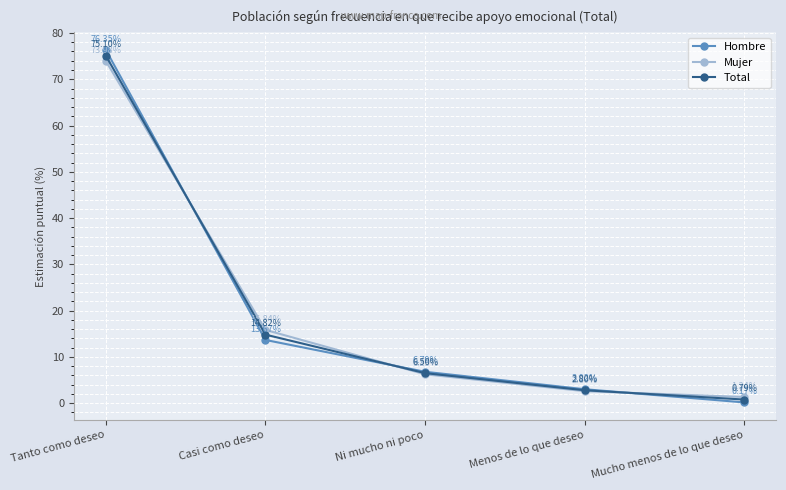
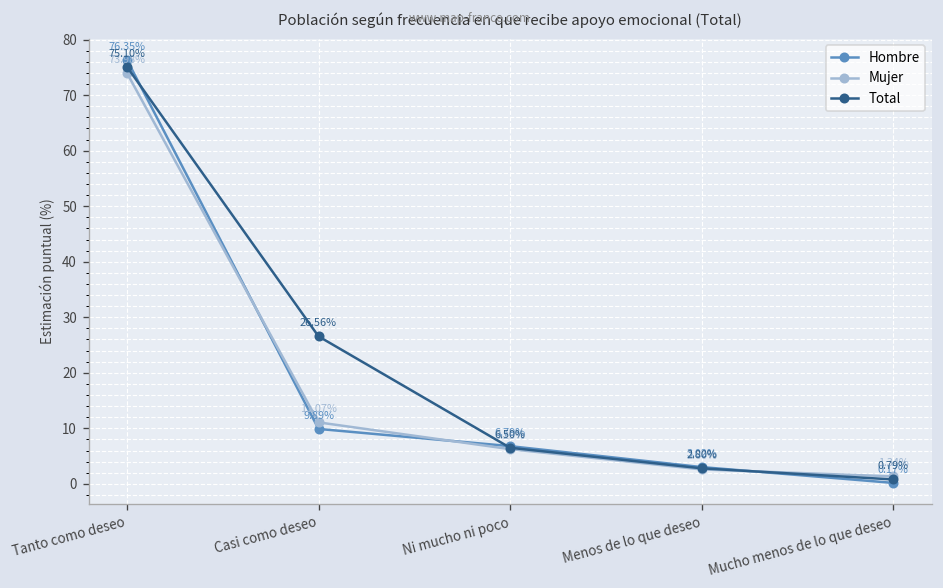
Hombre, Casi como deseo: 13.67% -> 9.89%
Mujer, Casi como deseo: 15.84% -> 11.07%
Total, Casi como deseo: 14.82% -> 26.56%
